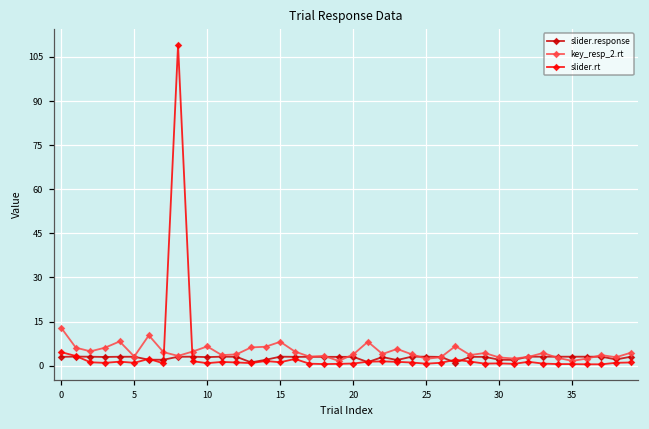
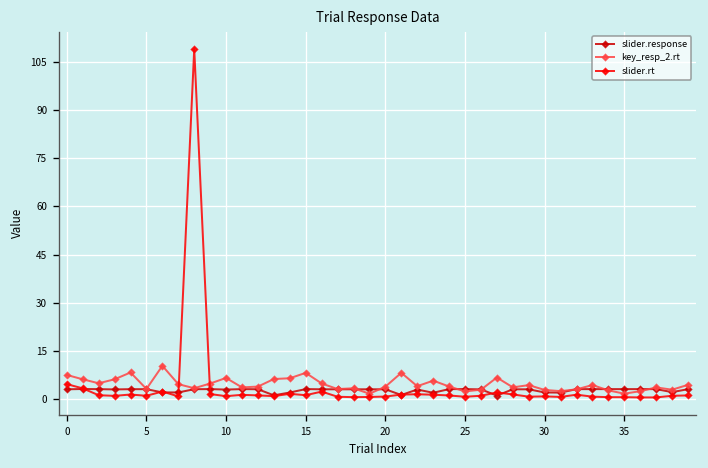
key_resp_2.rt, 0: 13 -> 7
